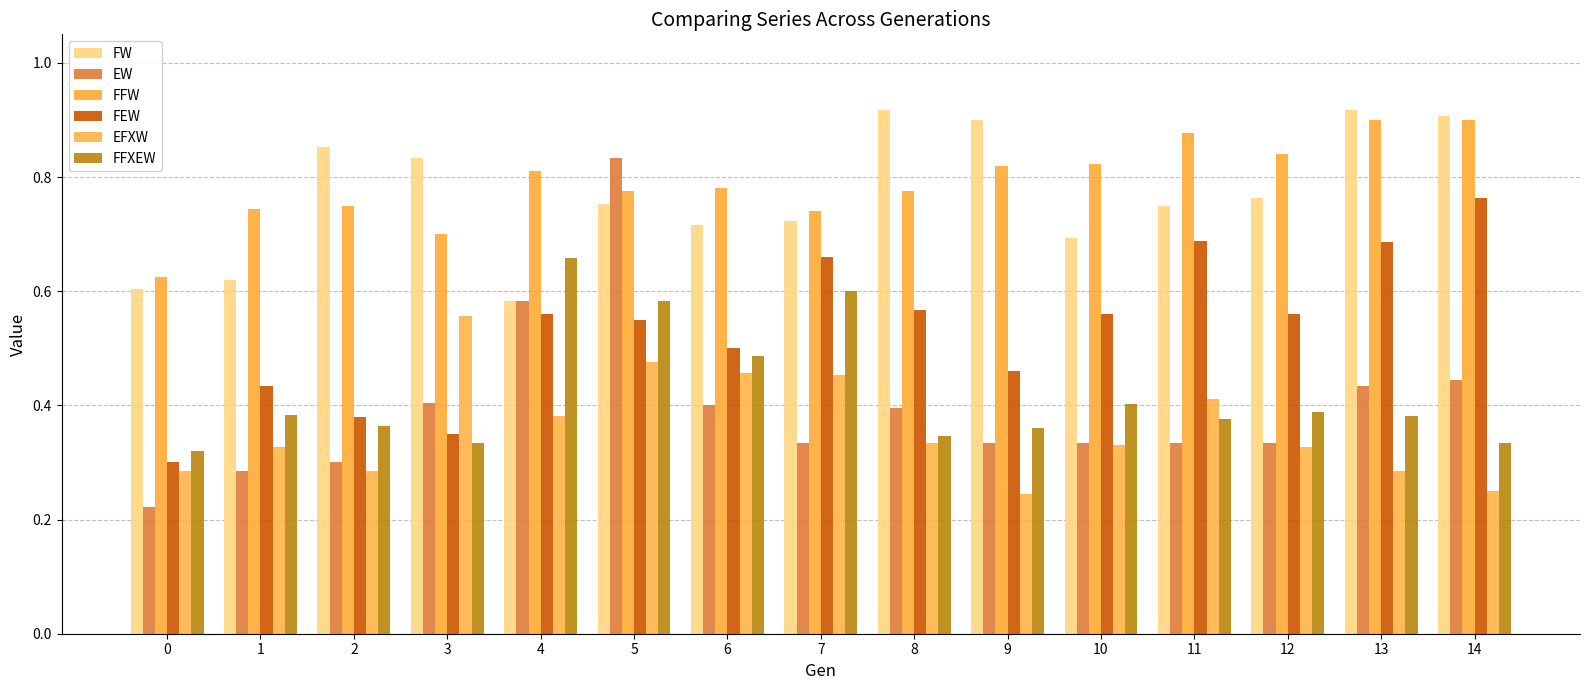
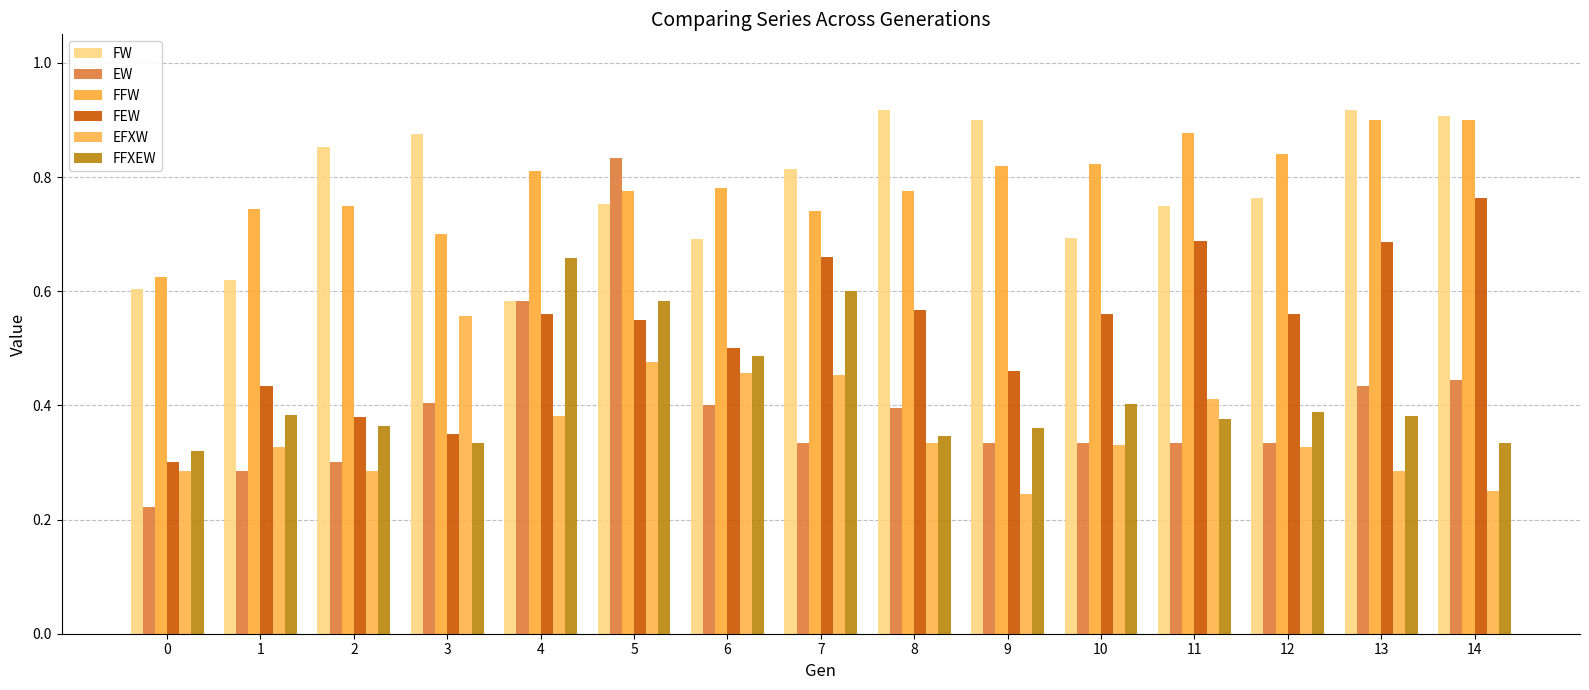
FW, 3: 0.83 -> 0.88
FW, 6: 0.72 -> 0.69
FW, 7: 0.72 -> 0.81
